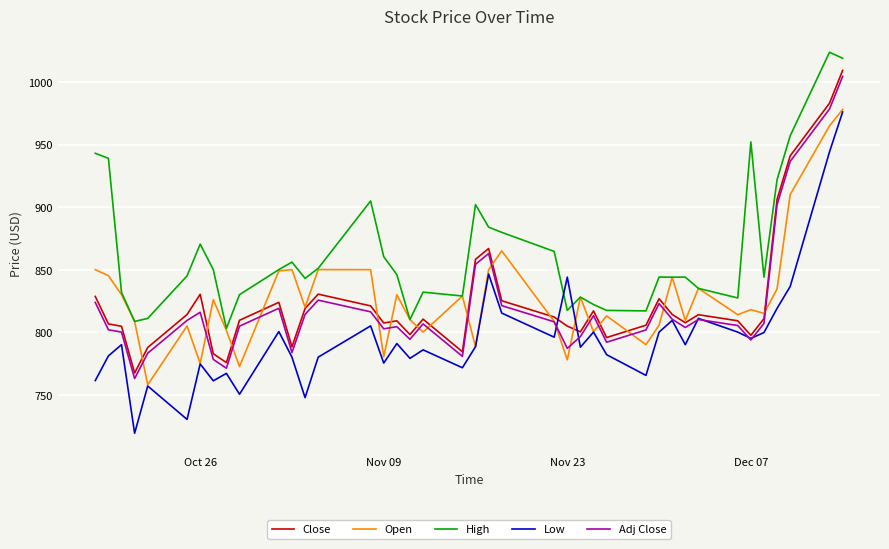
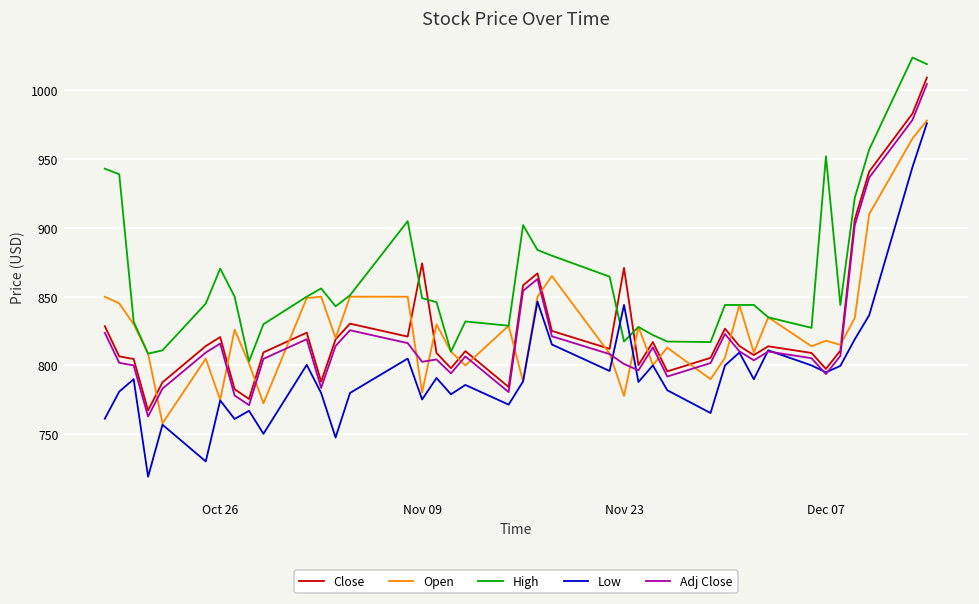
Close, Oct 26: 830 -> 821
Close, Nov 09: 807 -> 874
High, Nov 09: 860 -> 849
Close, Nov 23: 805 -> 871
Adj Close, Nov 23: 787 -> 801
